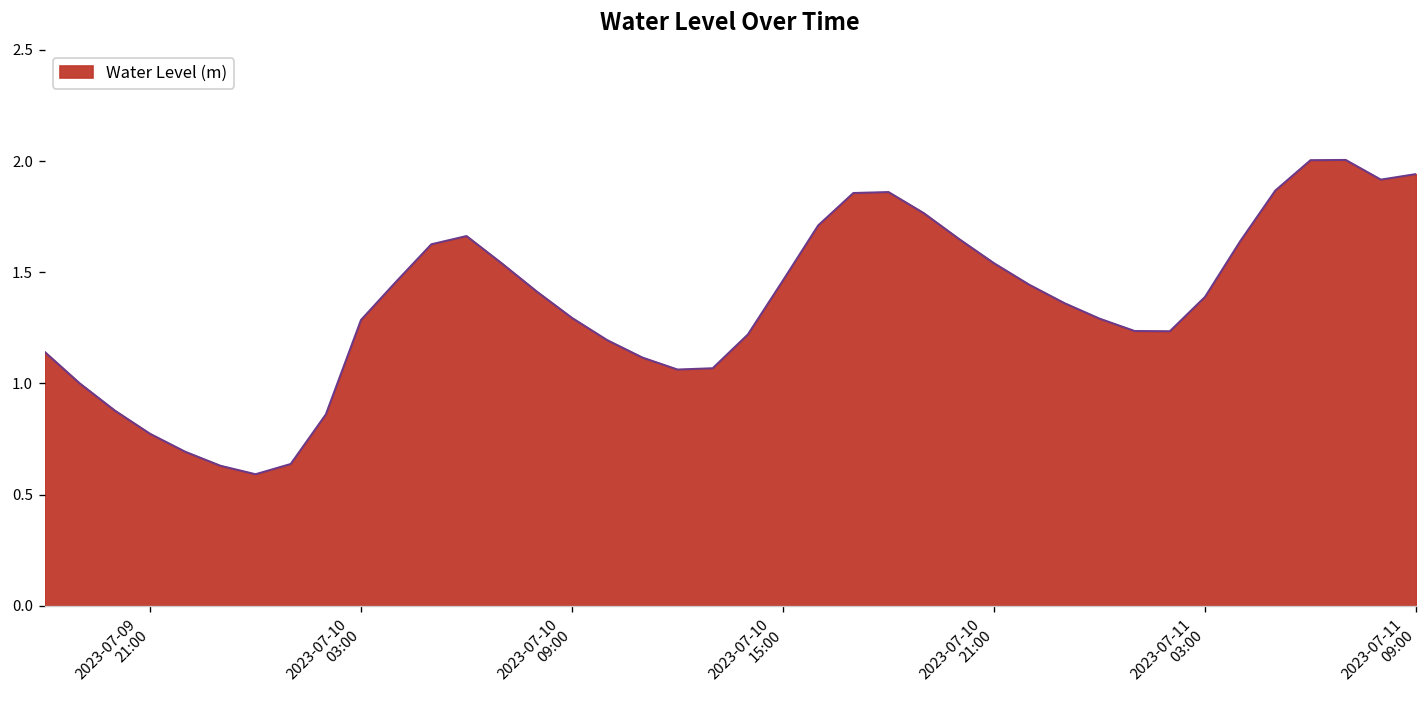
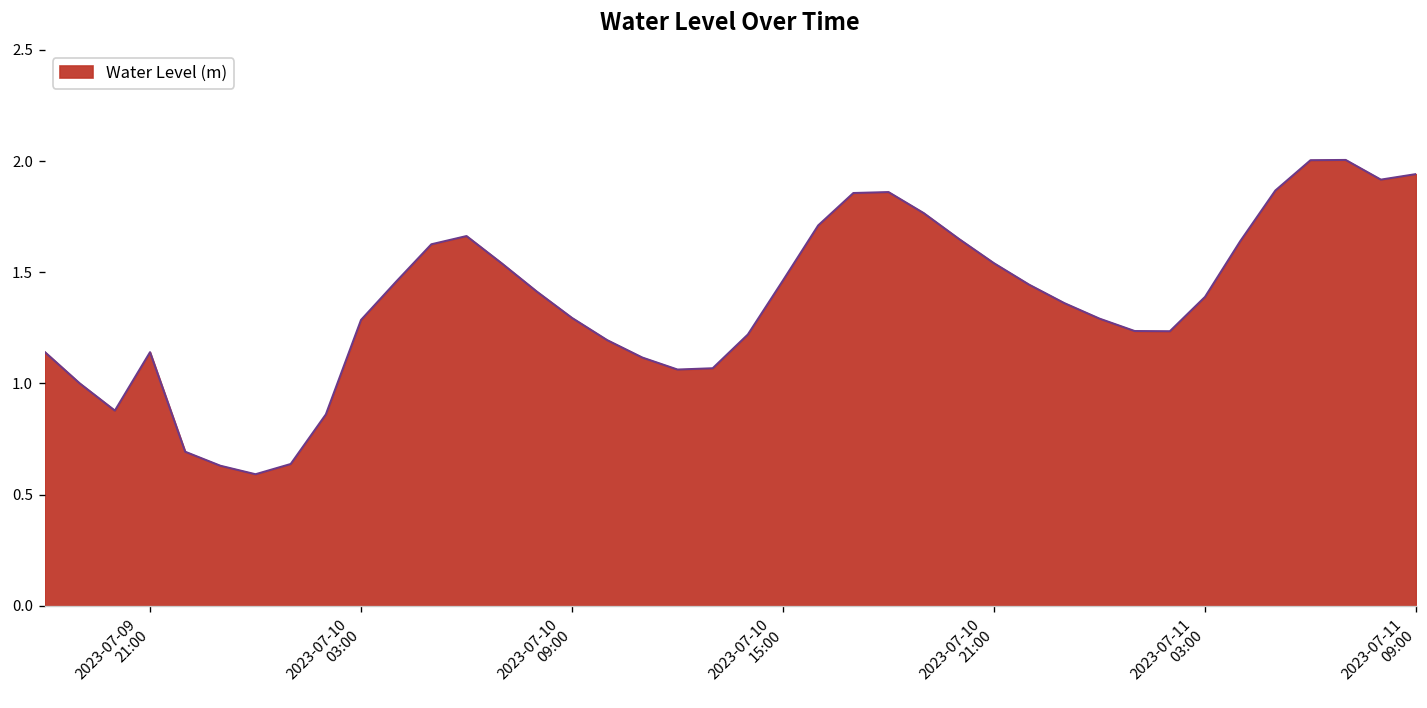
2023-07-09 21:00: 0.77 -> 1.14
